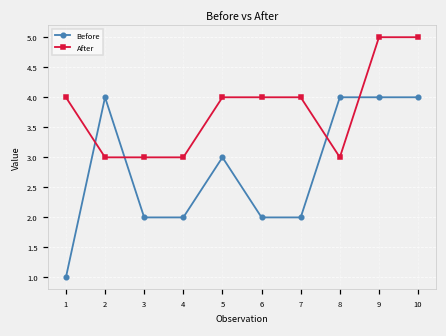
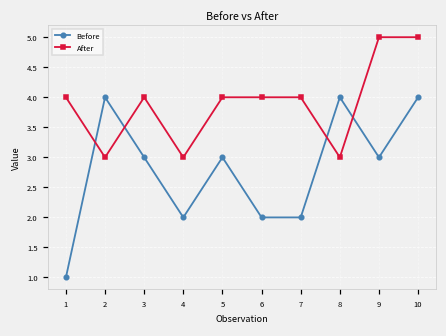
Before, 3: 2 -> 3
After, 3: 3 -> 4
Before, 9: 4 -> 3
